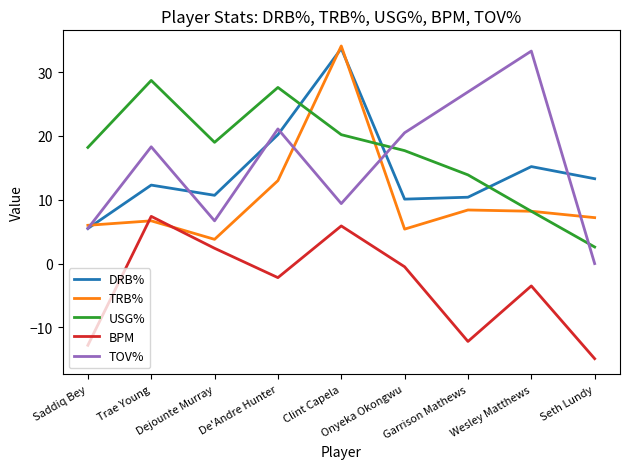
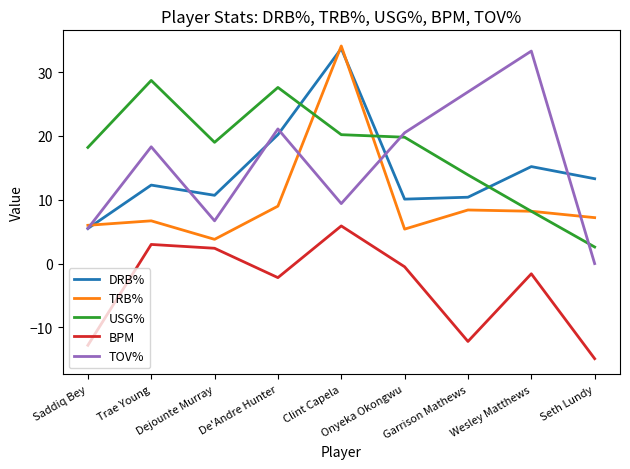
BPM, Trae Young: 7 -> 3
TRB%, De'Andre Hunter: 13 -> 9
USG%, Onyeka Okongwu: 18 -> 20
BPM, Wesley Matthews: -4 -> -2
